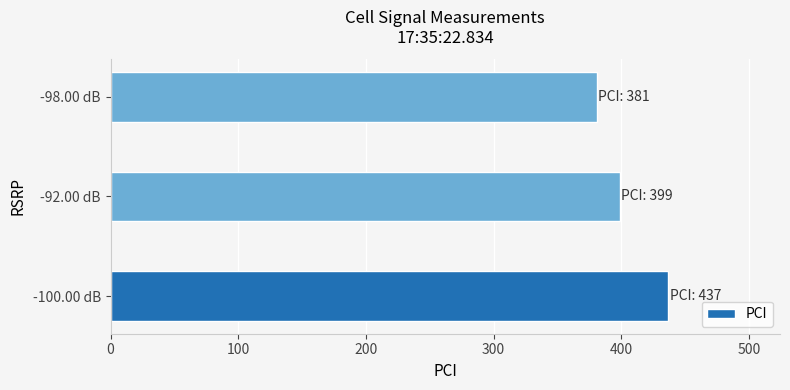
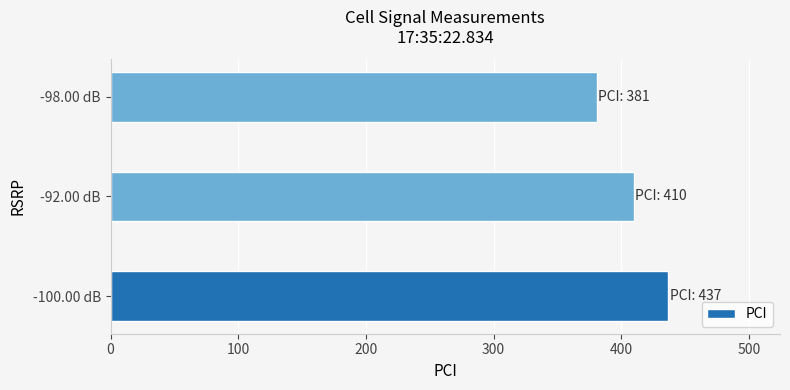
-92.00 dB: 399 -> 410
